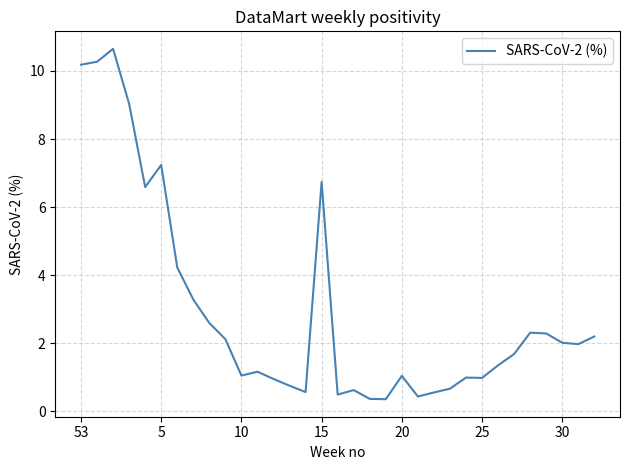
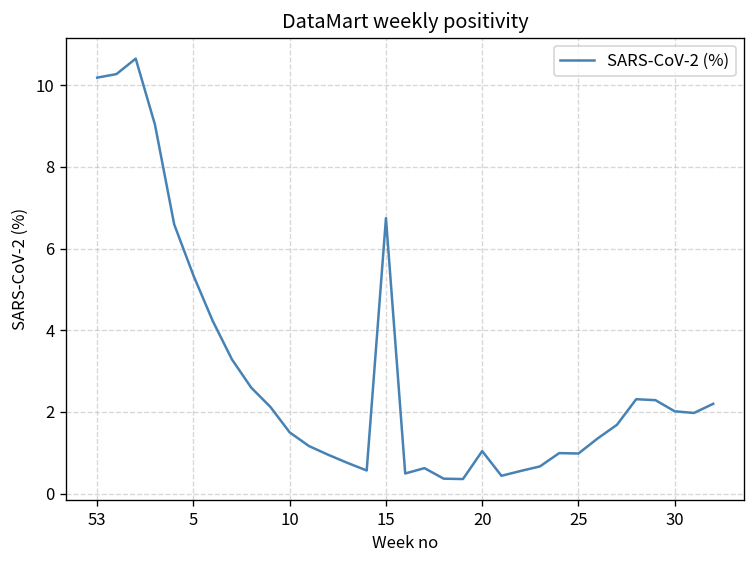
5: 7.2 -> 5.3
10: 1.0 -> 1.5
